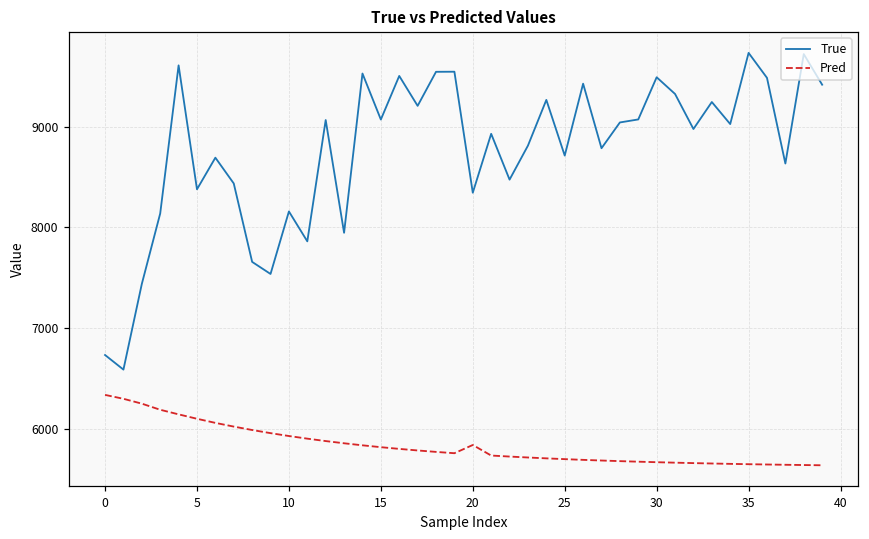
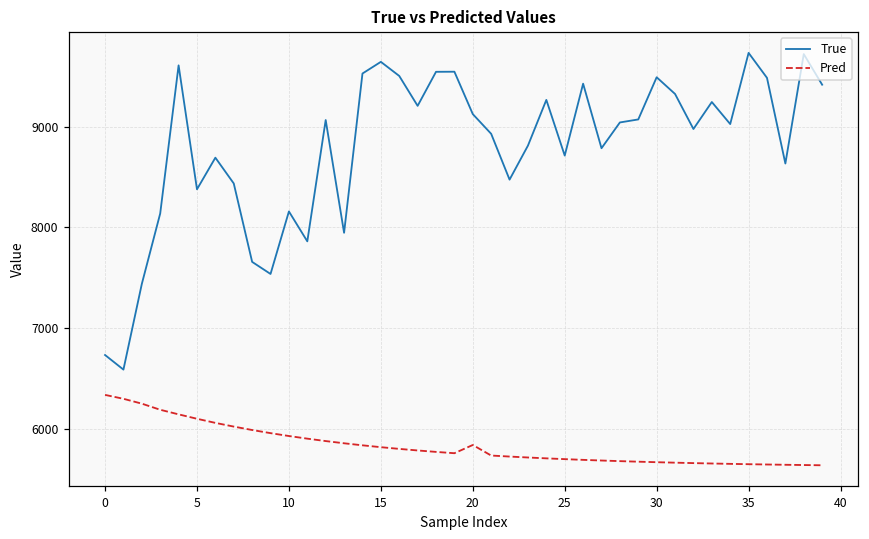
True, 15: 9100 -> 9600
True, 20: 8300 -> 9100
